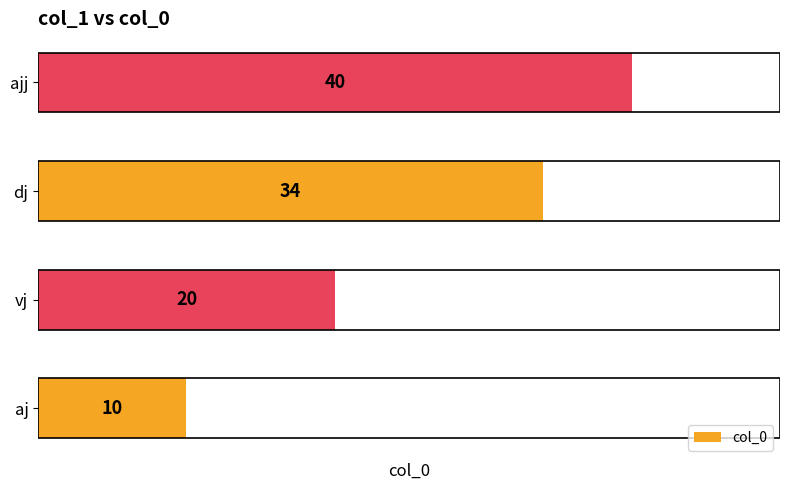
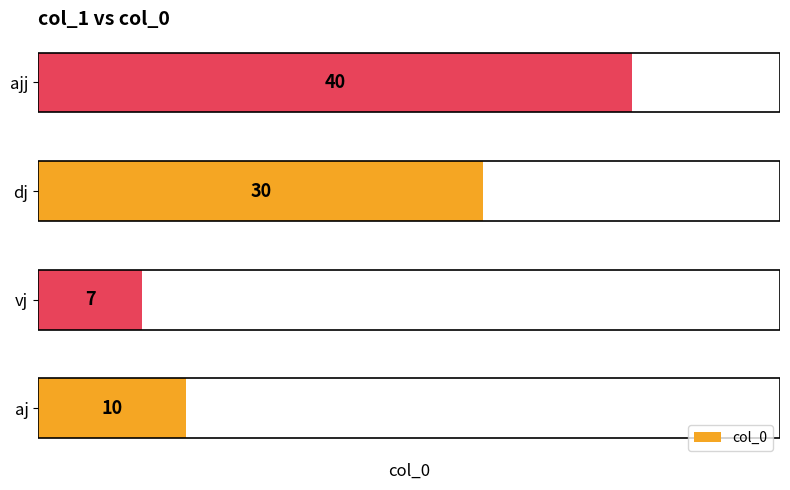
dj: 34 -> 30
vj: 20 -> 7
